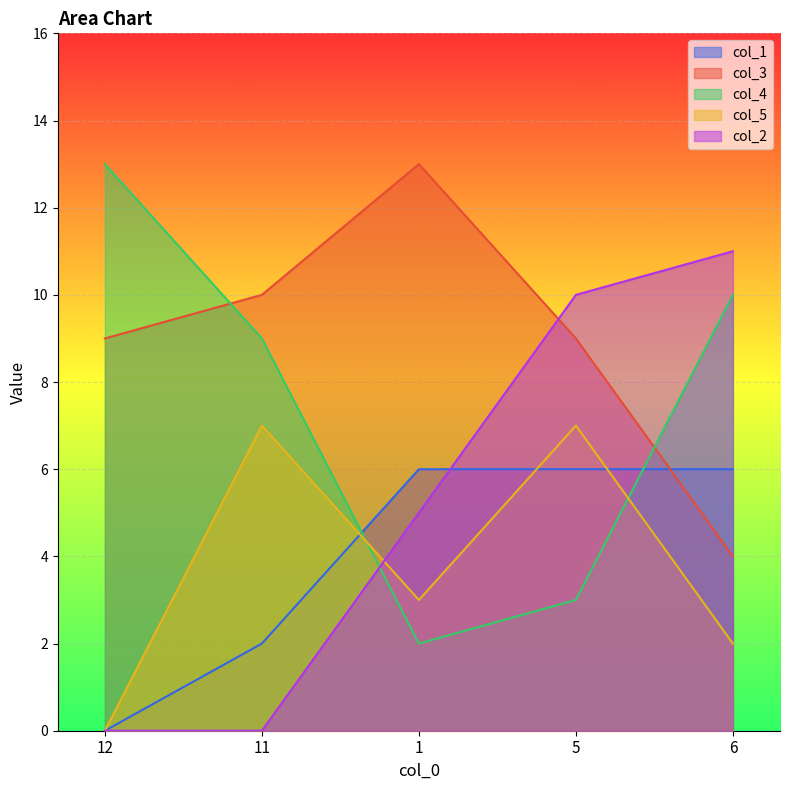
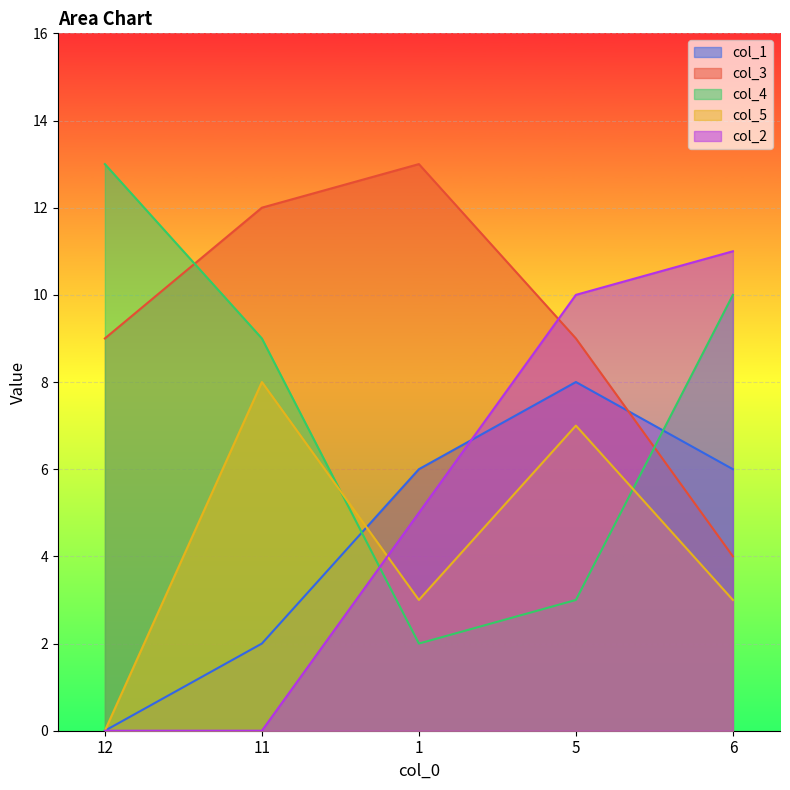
col_3, 11: 10 -> 12
col_5, 11: 7 -> 8
col_1, 5: 6 -> 8
col_5, 6: 2 -> 3
